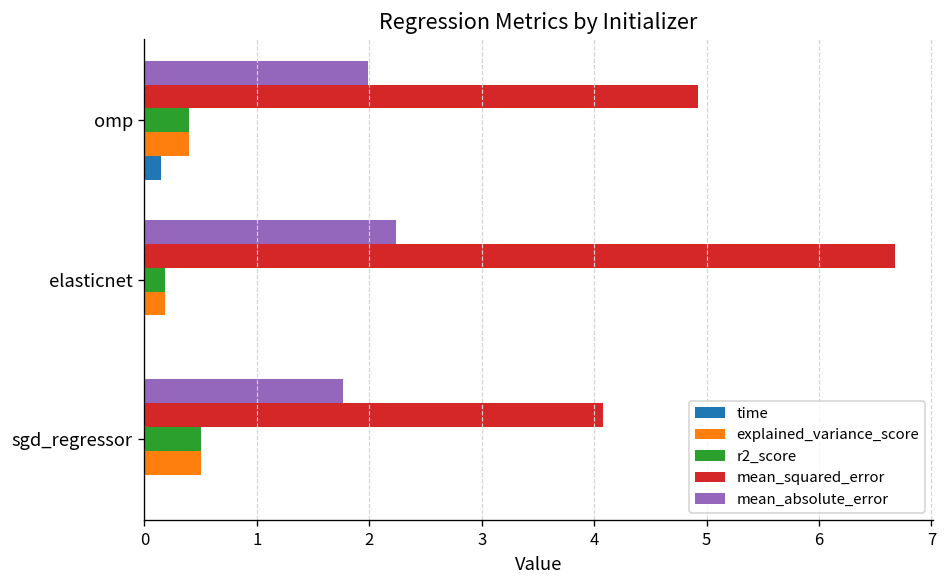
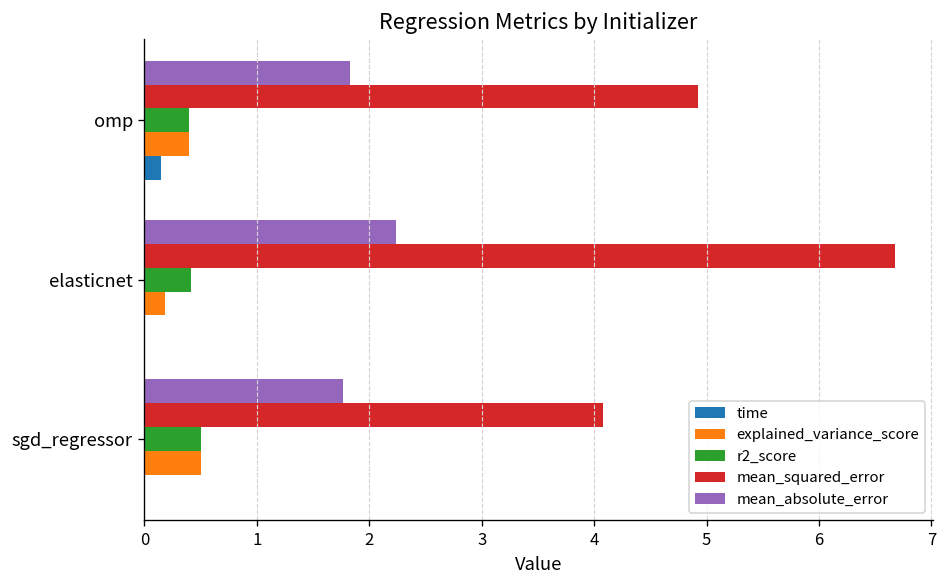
mean_absolute_error, omp: 2.0 -> 1.8
r2_score, elasticnet: 0.2 -> 0.4
